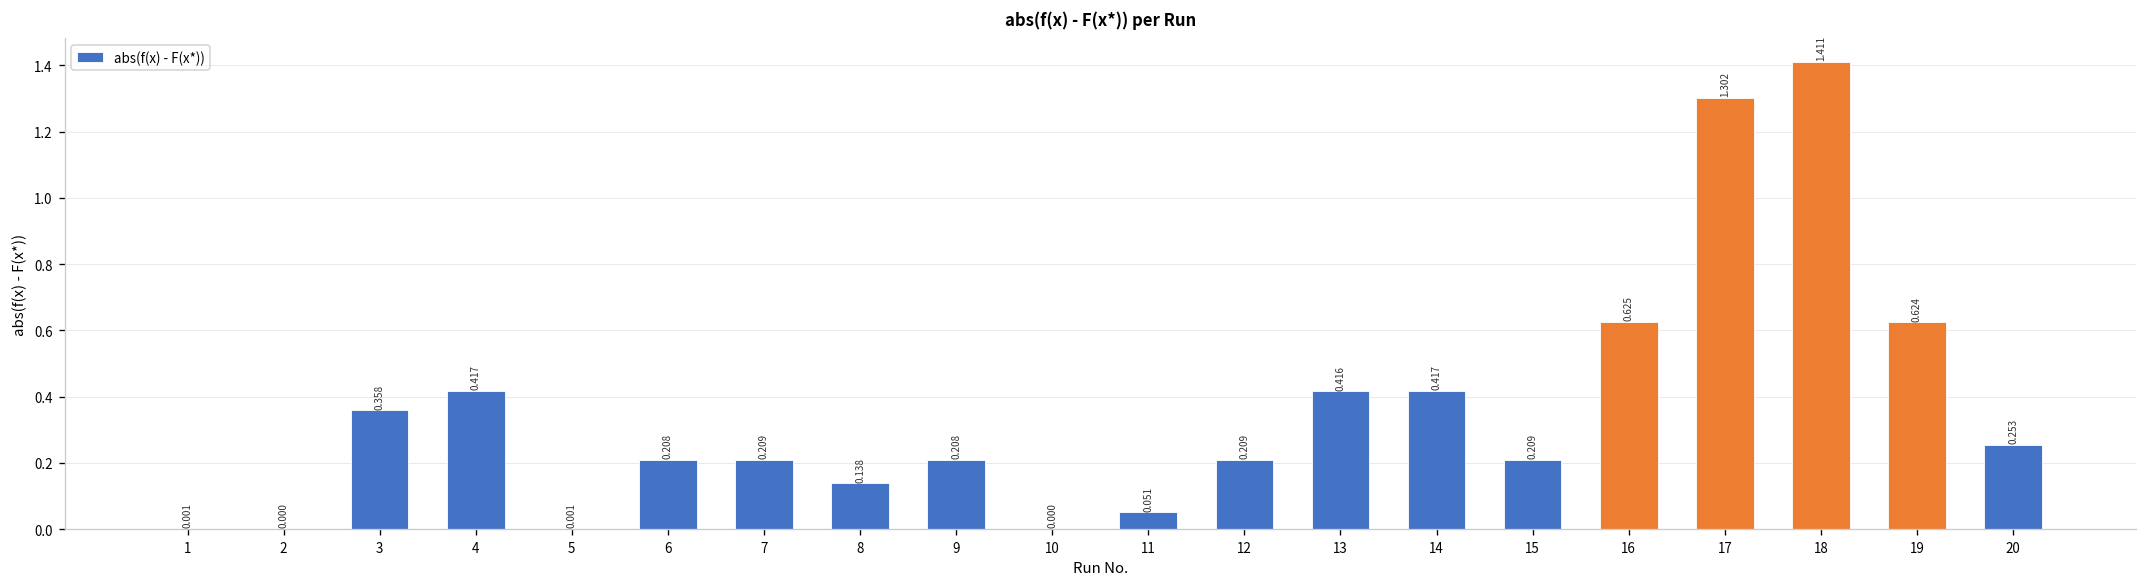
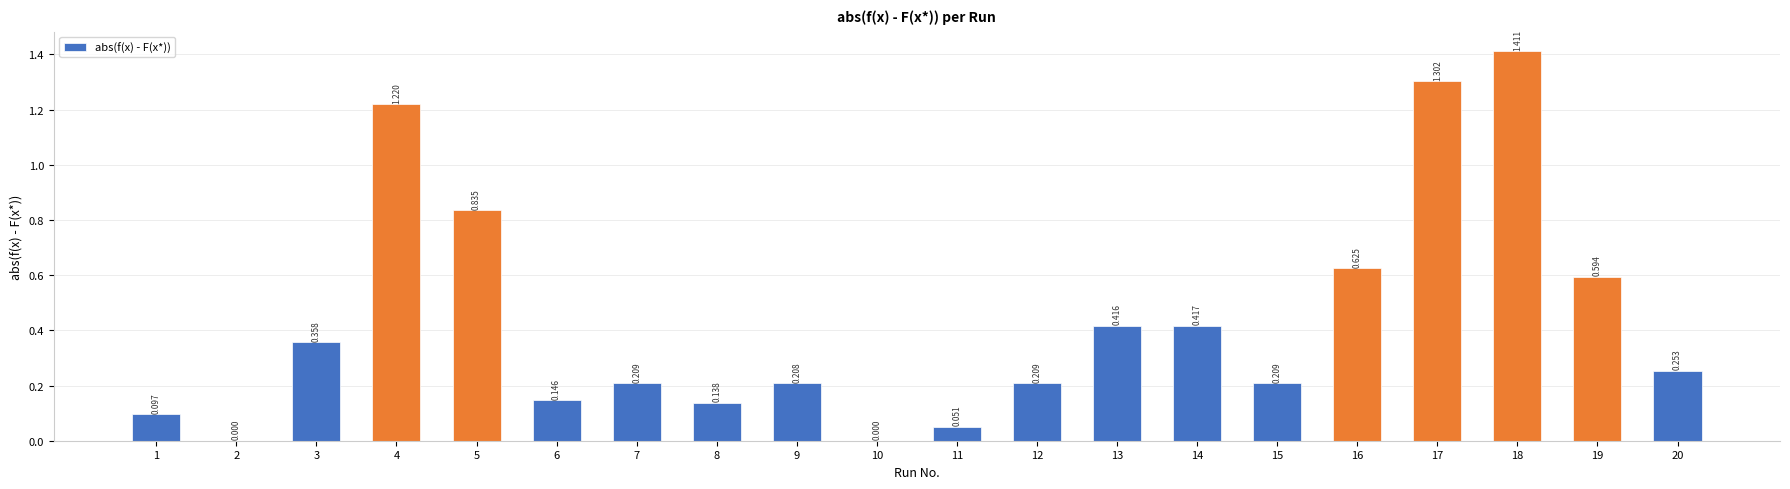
1: 0.001 -> 0.097
4: 0.417 -> 1.220
5: 0.001 -> 0.835
6: 0.208 -> 0.146
19: 0.624 -> 0.594
